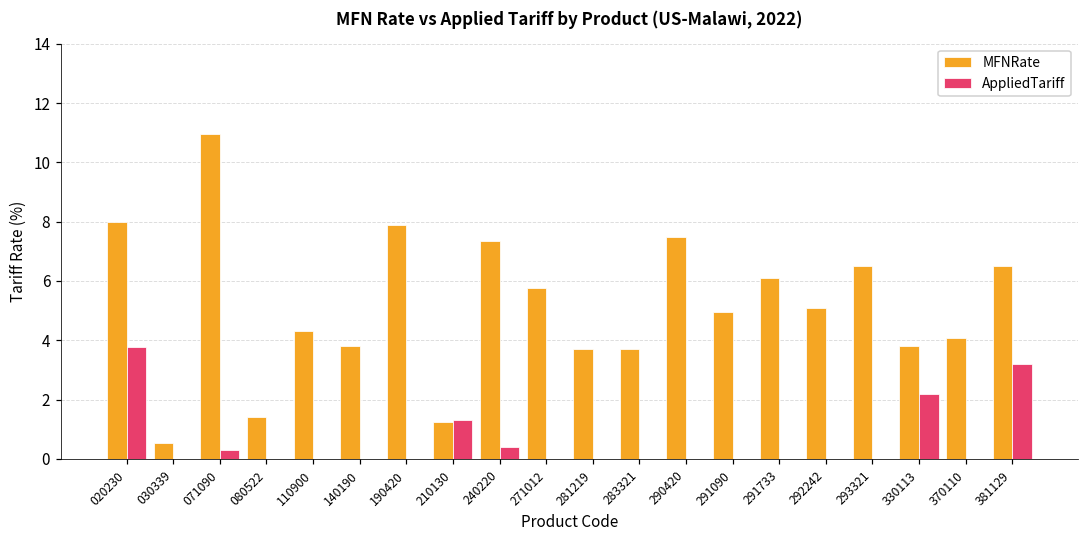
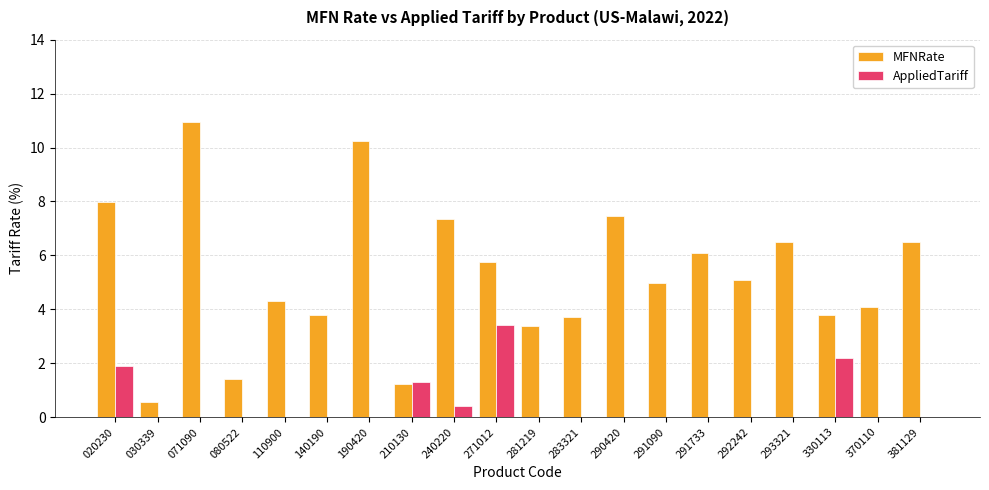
AppliedTariff, 020230: 3.8 -> 1.9
AppliedTariff, 071090: 0.3 -> 0.0
MFNRate, 190420: 7.9 -> 10.3
AppliedTariff, 271012: 0.0 -> 3.4
MFNRate, 281219: 3.7 -> 3.4
AppliedTariff, 381129: 3.2 -> 0.0
